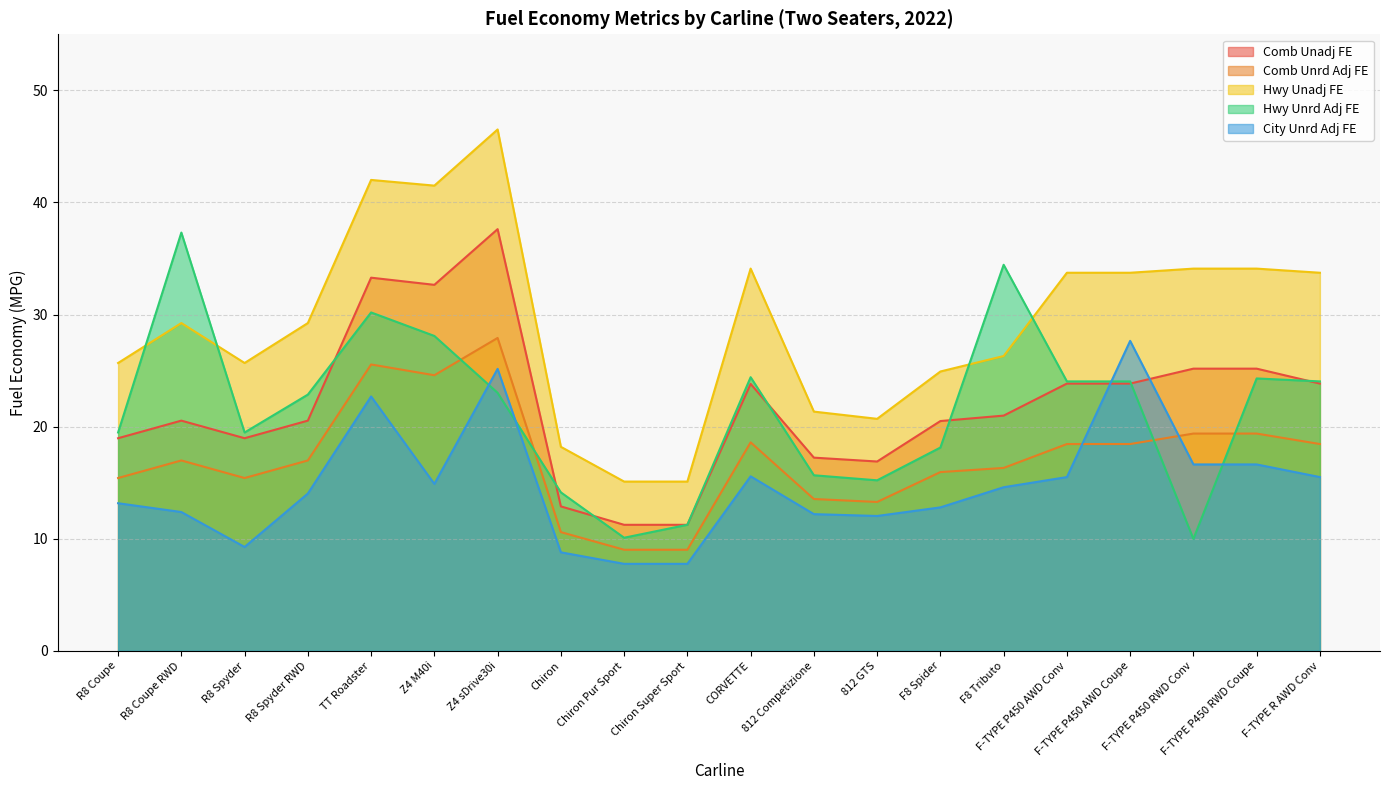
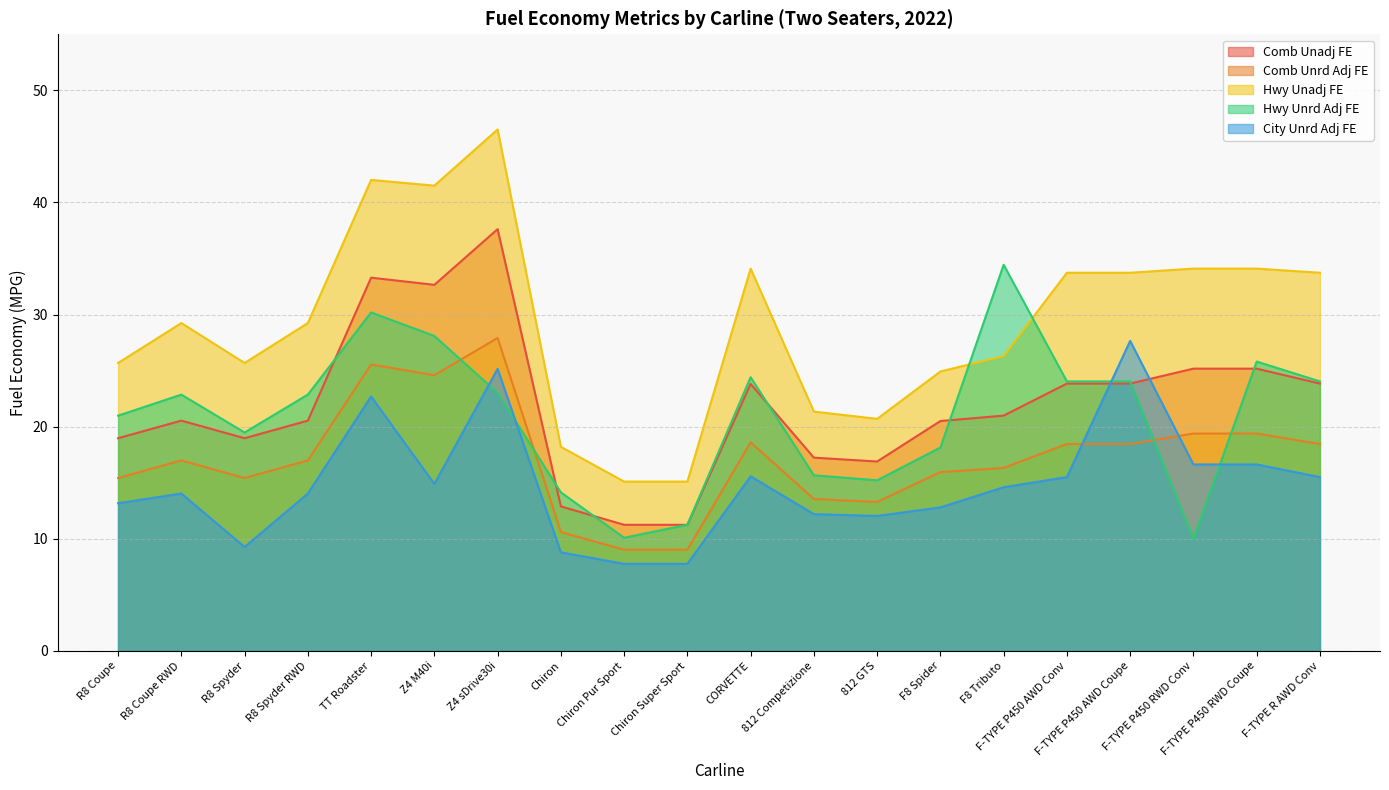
Hwy Unrd Adj FE, R8 Coupe: 19.5 -> 21.0
Hwy Unrd Adj FE, R8 Coupe RWD: 37.3 -> 22.9
City Unrd Adj FE, R8 Coupe RWD: 12.4 -> 14.0
Hwy Unrd Adj FE, F-TYPE P450 RWD Coupe: 24.3 -> 25.8
